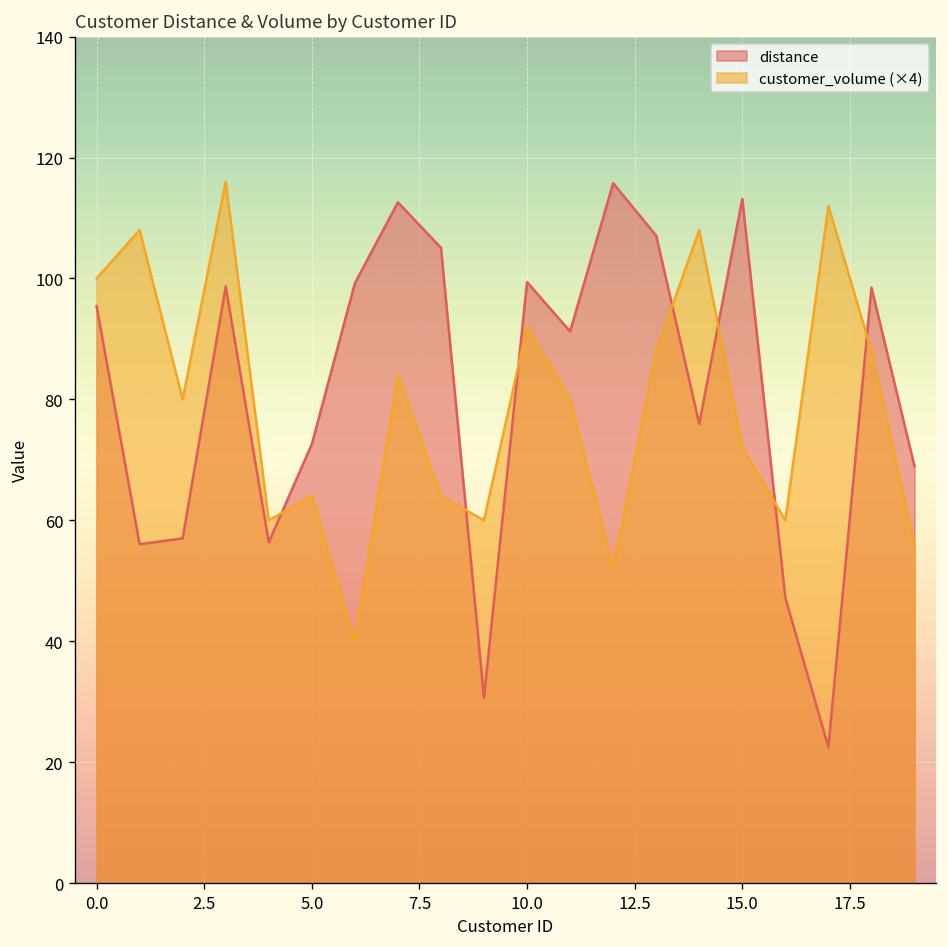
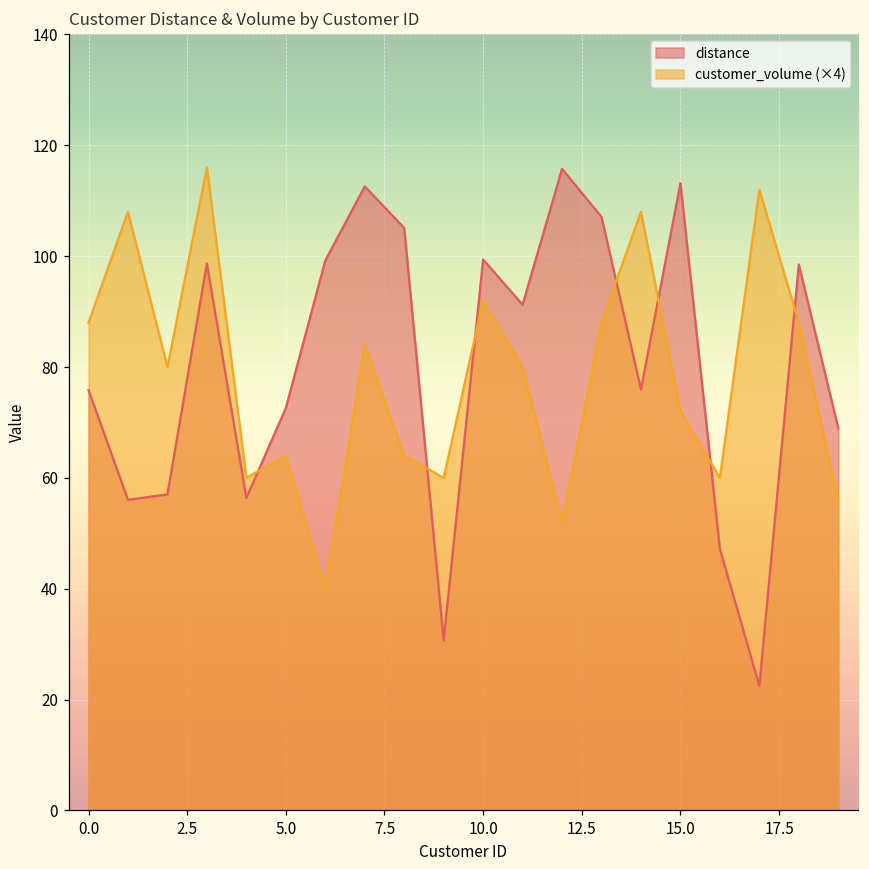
distance, 0.0: 95 -> 76
customer_volume (×4), 0.0: 100 -> 88
